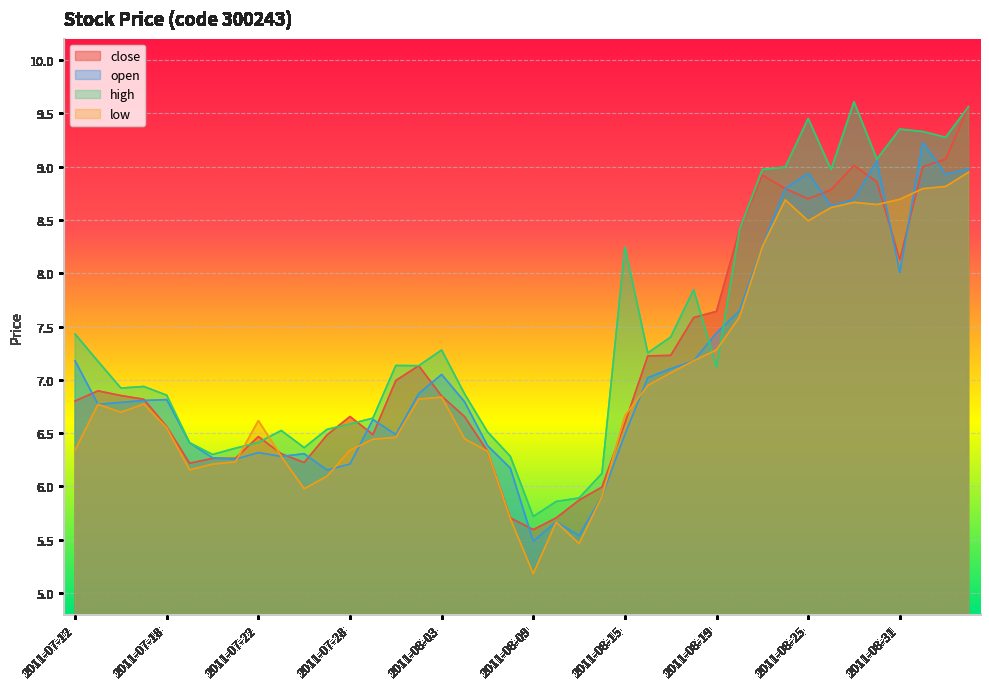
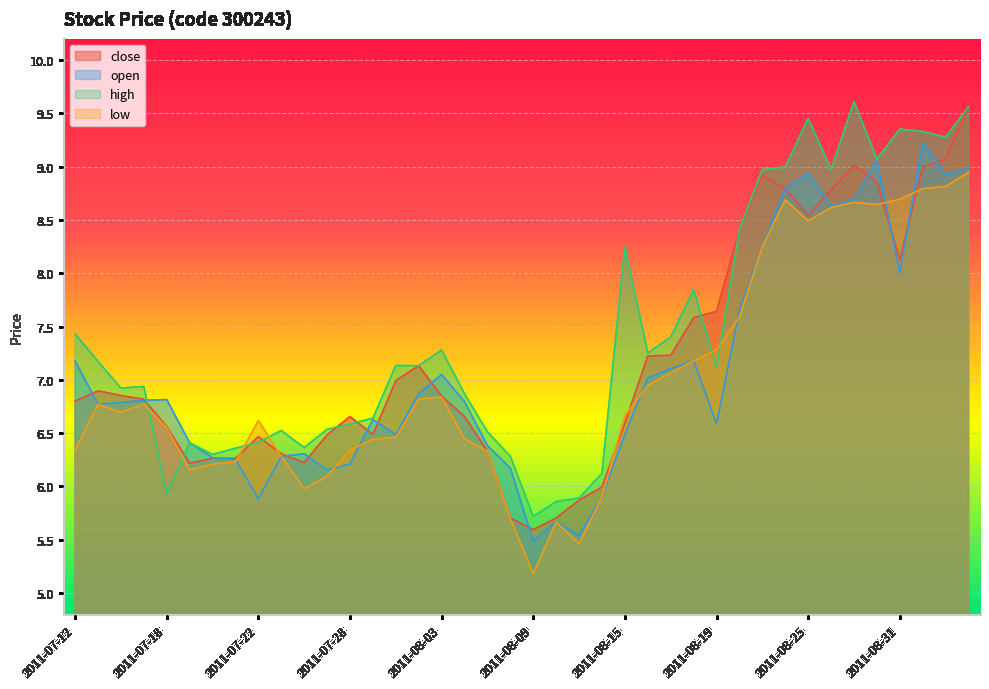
high, 2011-07-18: 6.86 -> 5.93
open, 2011-07-22: 6.32 -> 5.88
open, 2011-08-19: 7.44 -> 6.59
close, 2011-08-25: 8.70 -> 8.54
